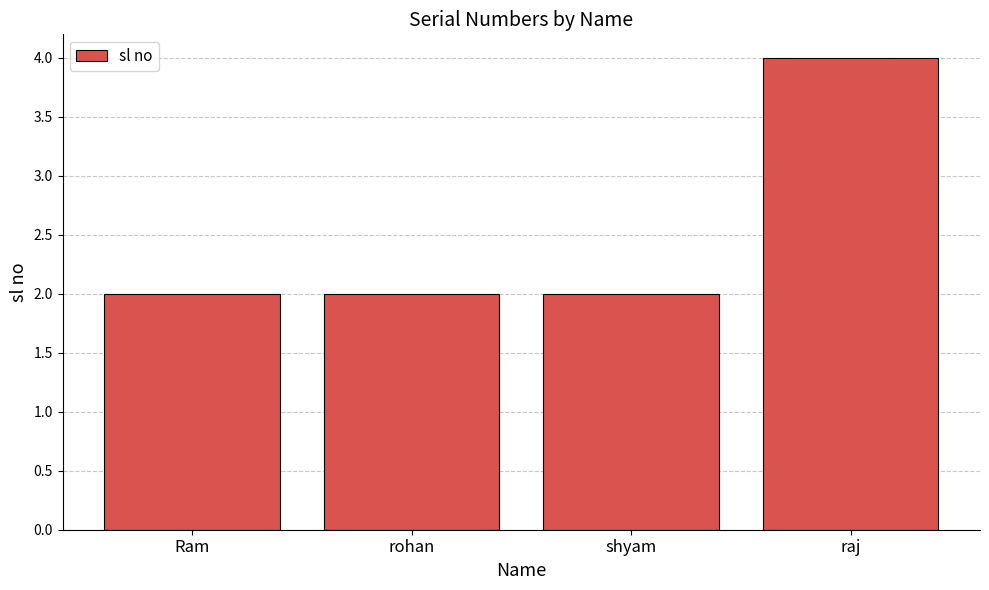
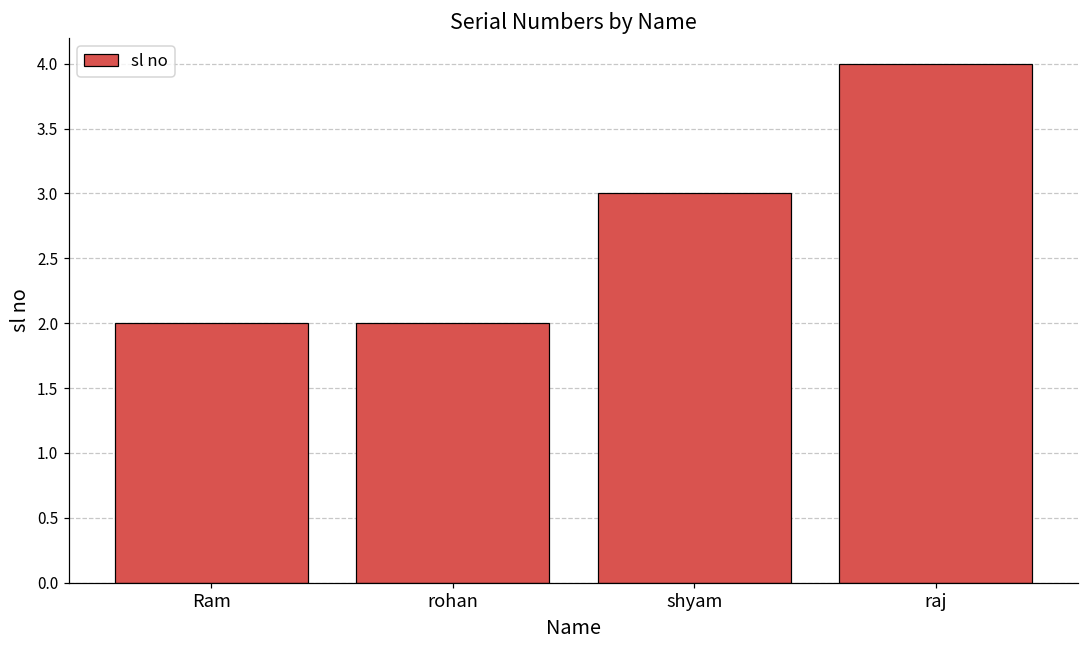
shyam: 2 -> 3
